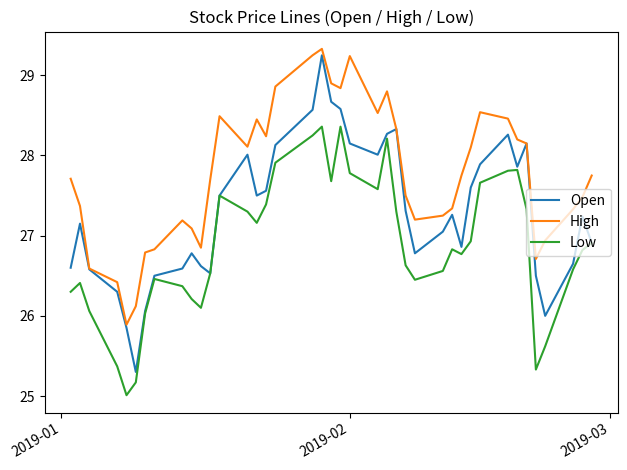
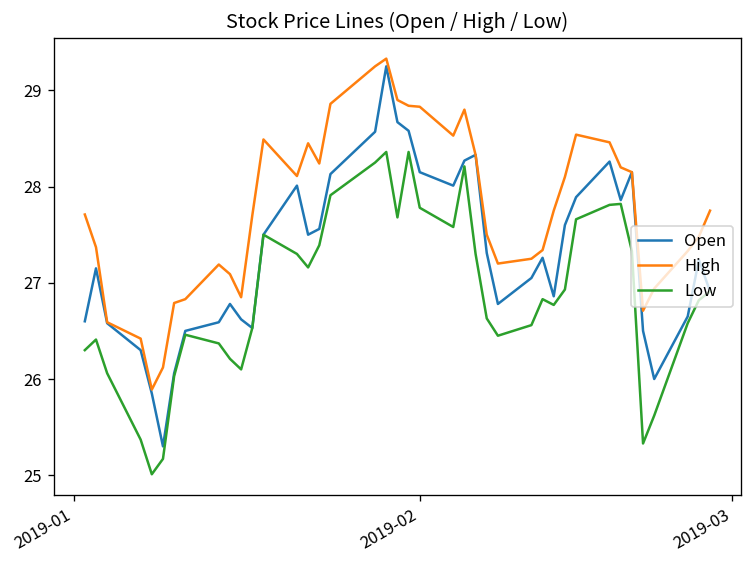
High, 2019-02: 29.2 -> 28.8
